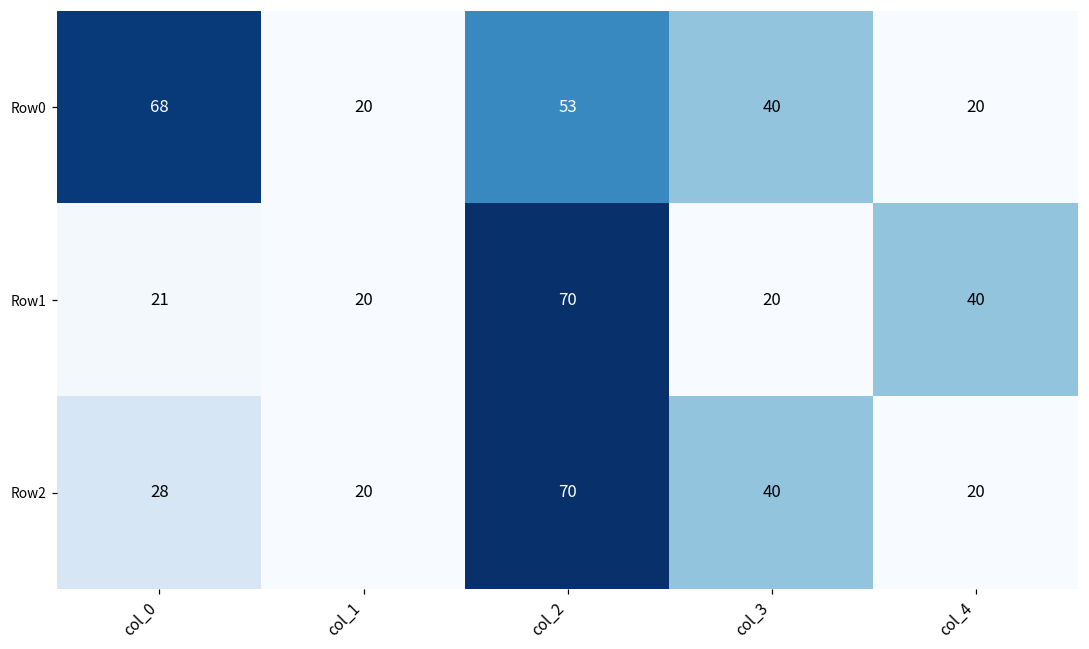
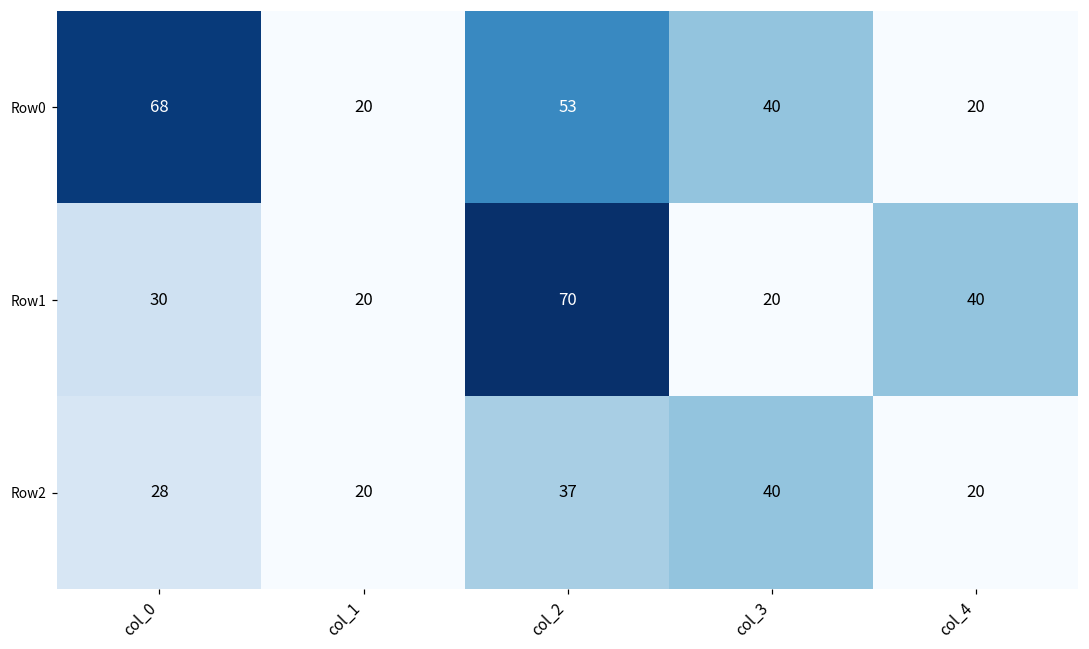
Row1, col_0: 21 -> 30
Row2, col_2: 70 -> 37
